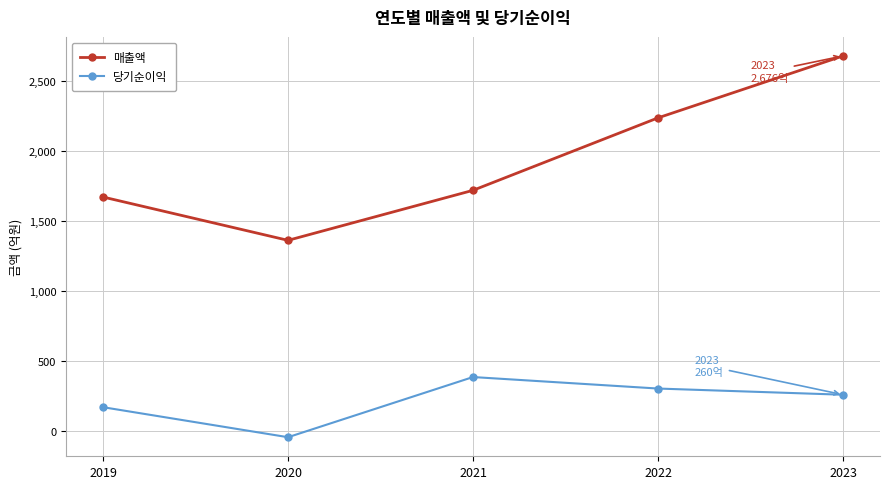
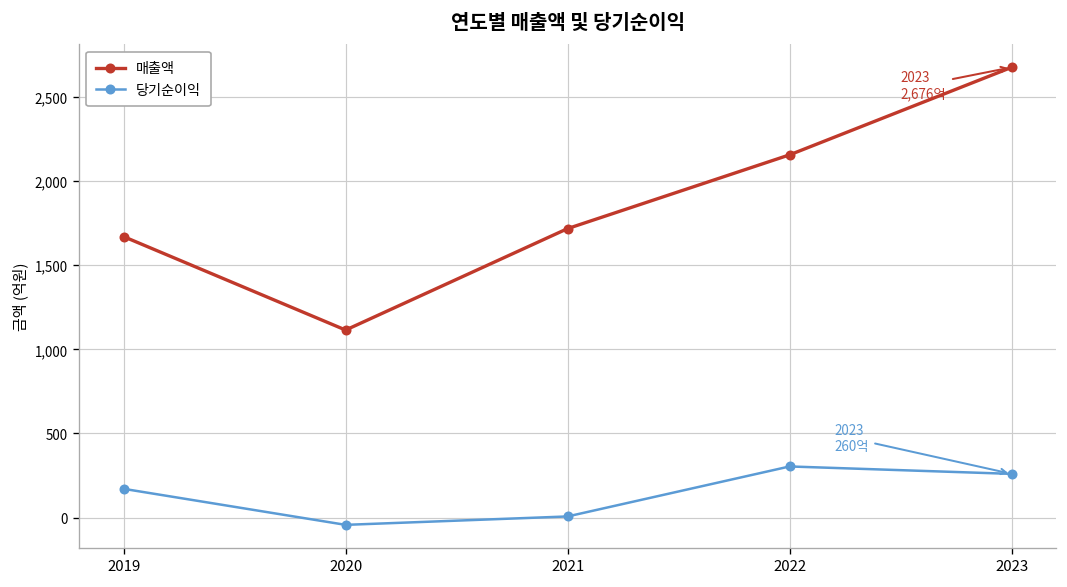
매출액, 2020: 1,360 -> 1,110
당기순이익, 2021: 390 -> 10
매출액, 2022: 2,230 -> 2,160
